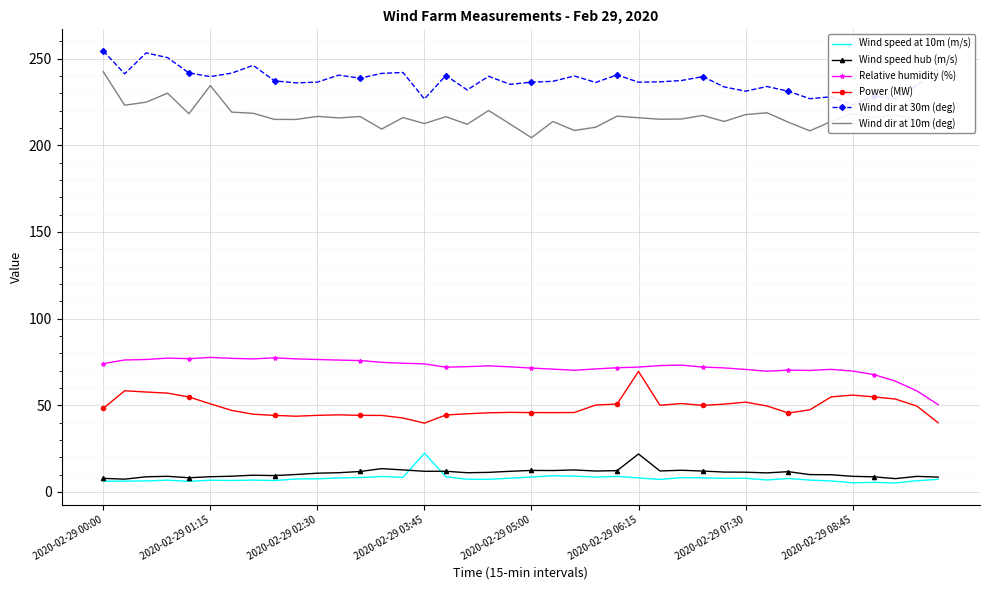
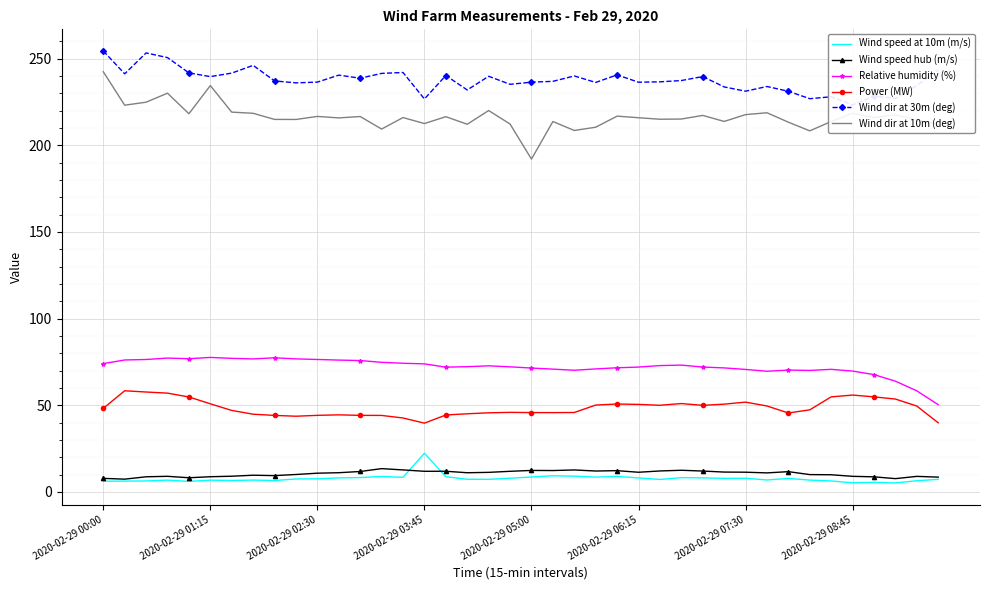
Wind dir at 10m (deg), 2020-02-29 05:00: 204 -> 192
Wind speed hub (m/s), 2020-02-29 06:15: 22 -> 11
Power (MW), 2020-02-29 06:15: 69 -> 50
